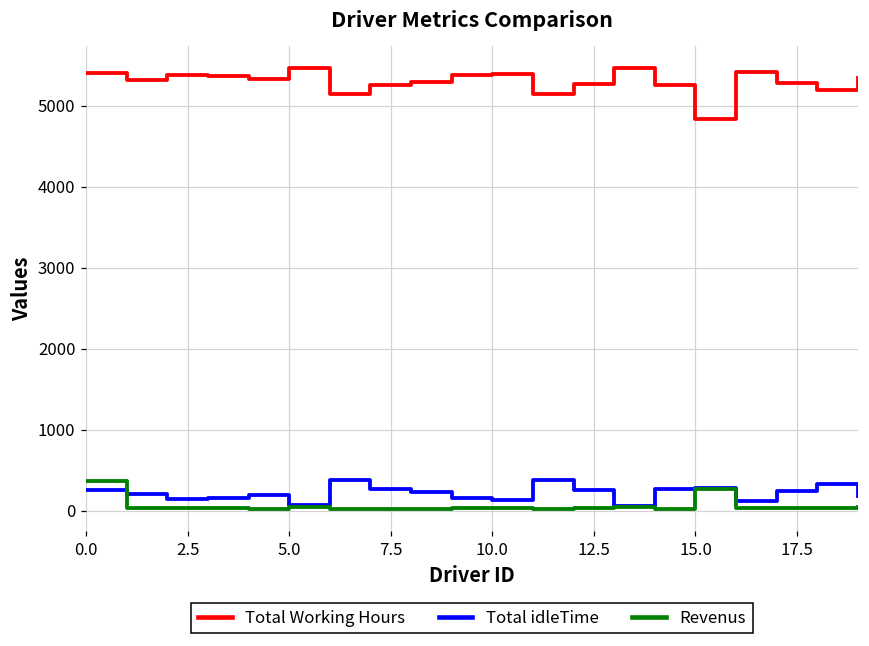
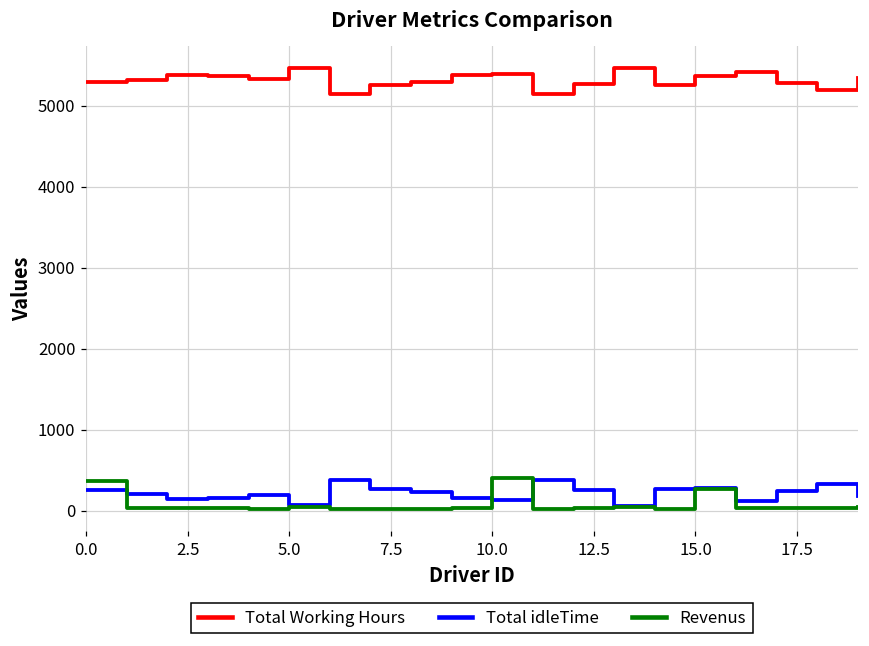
Total Working Hours, 0.0: 5400 -> 5300
Revenus, 10.0: 0 -> 400
Total Working Hours, 15.0: 4800 -> 5400
